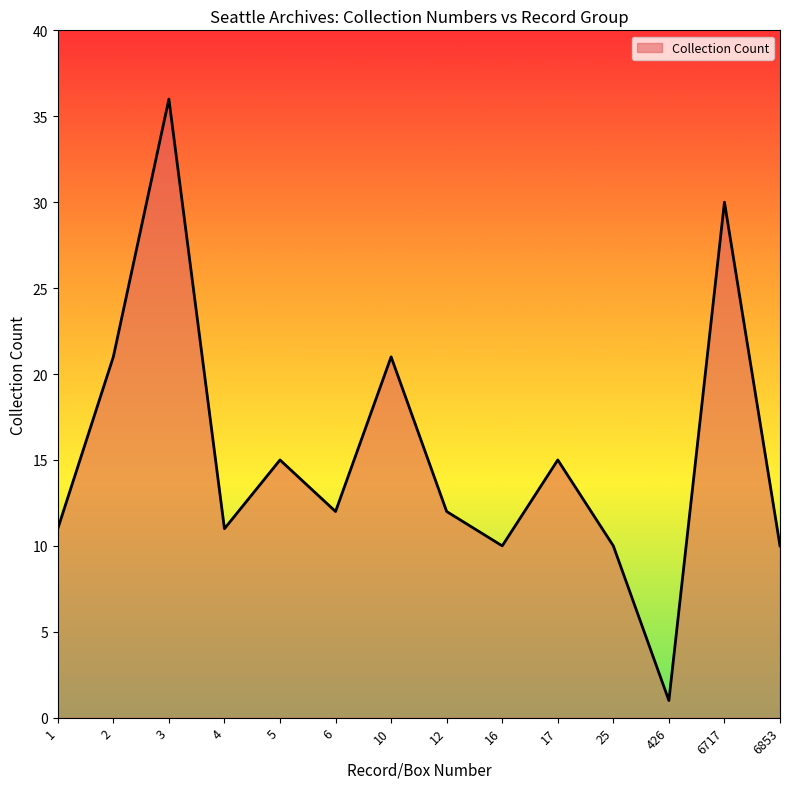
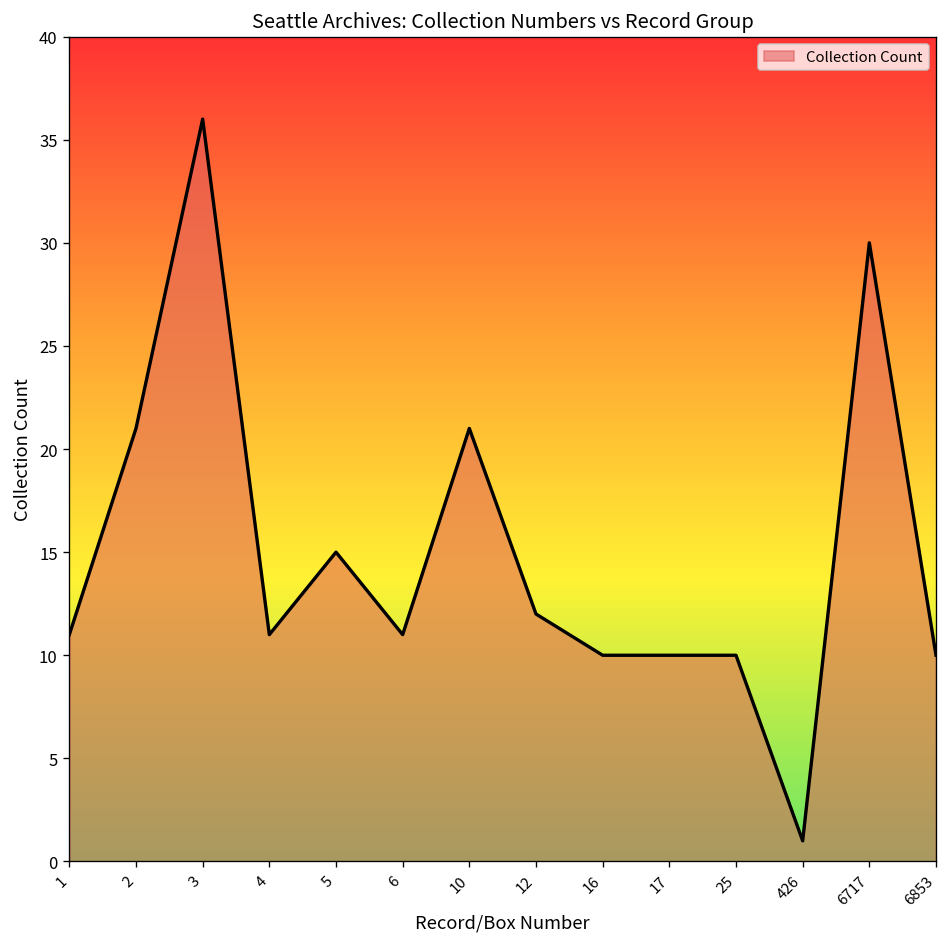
6: 12 -> 11
17: 15 -> 10
